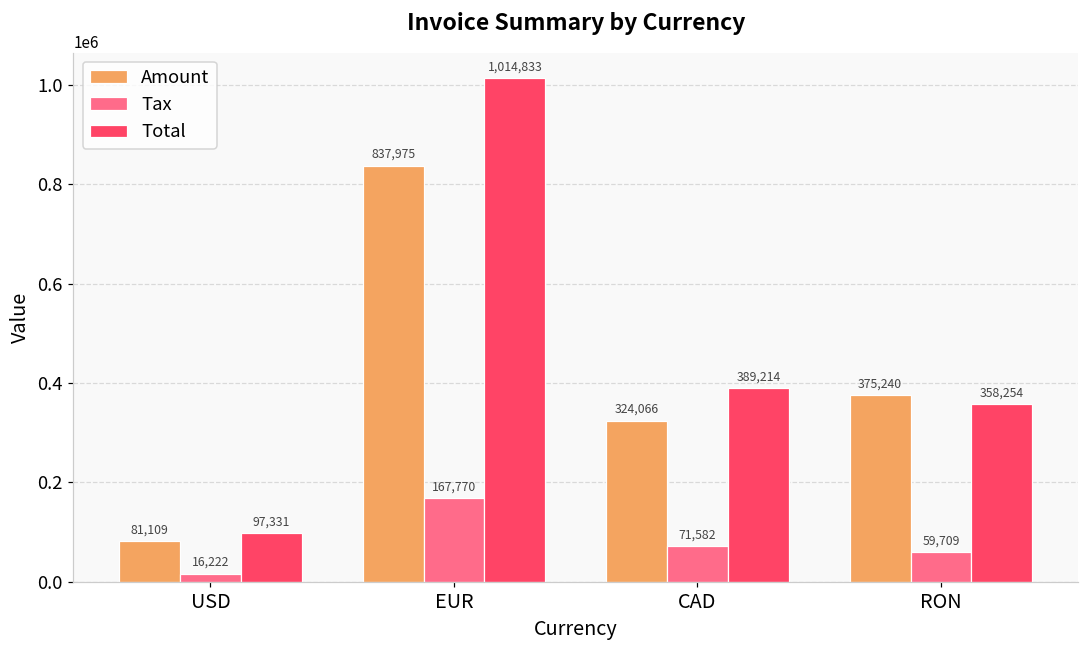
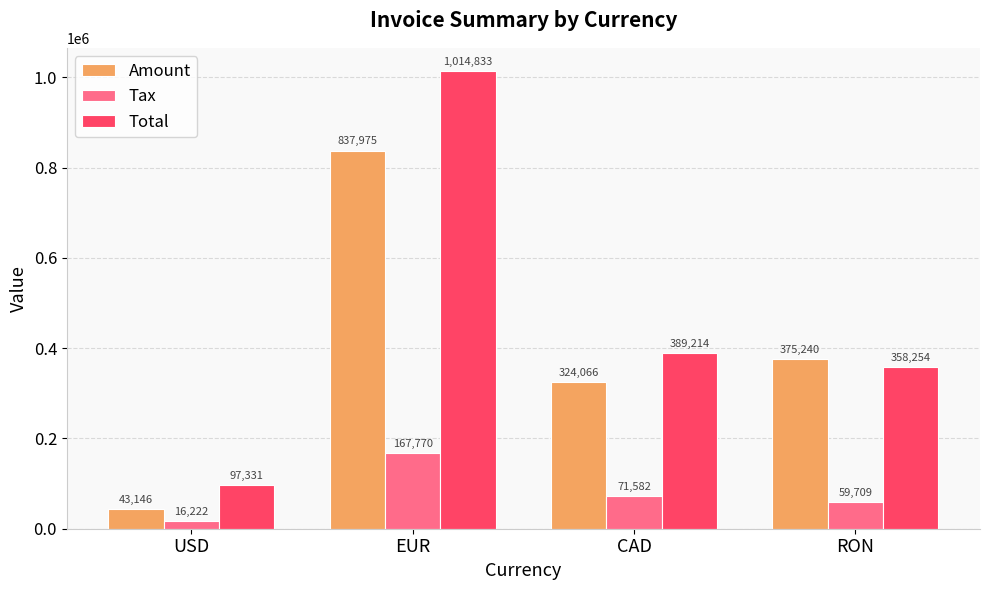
Amount, USD: 81,109 -> 43,146
